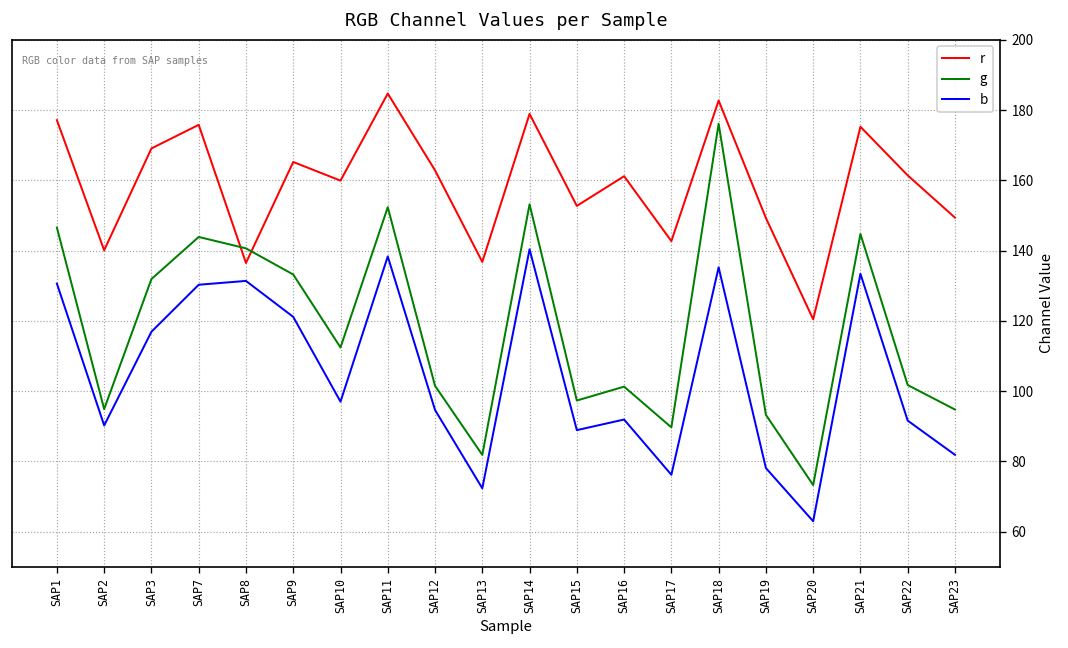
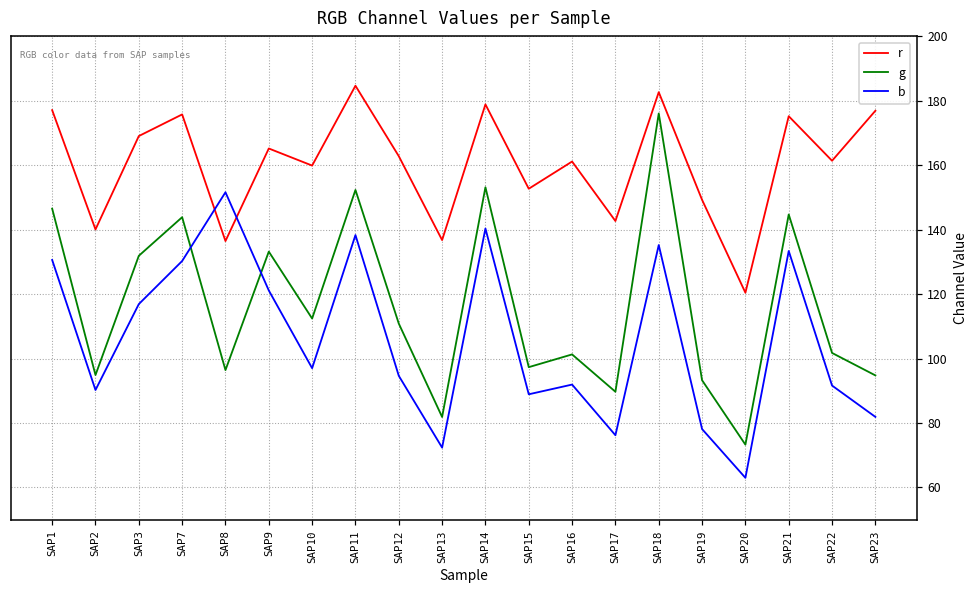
g, SAP8: 141 -> 96
b, SAP8: 131 -> 152
g, SAP12: 102 -> 111
r, SAP23: 149 -> 177
